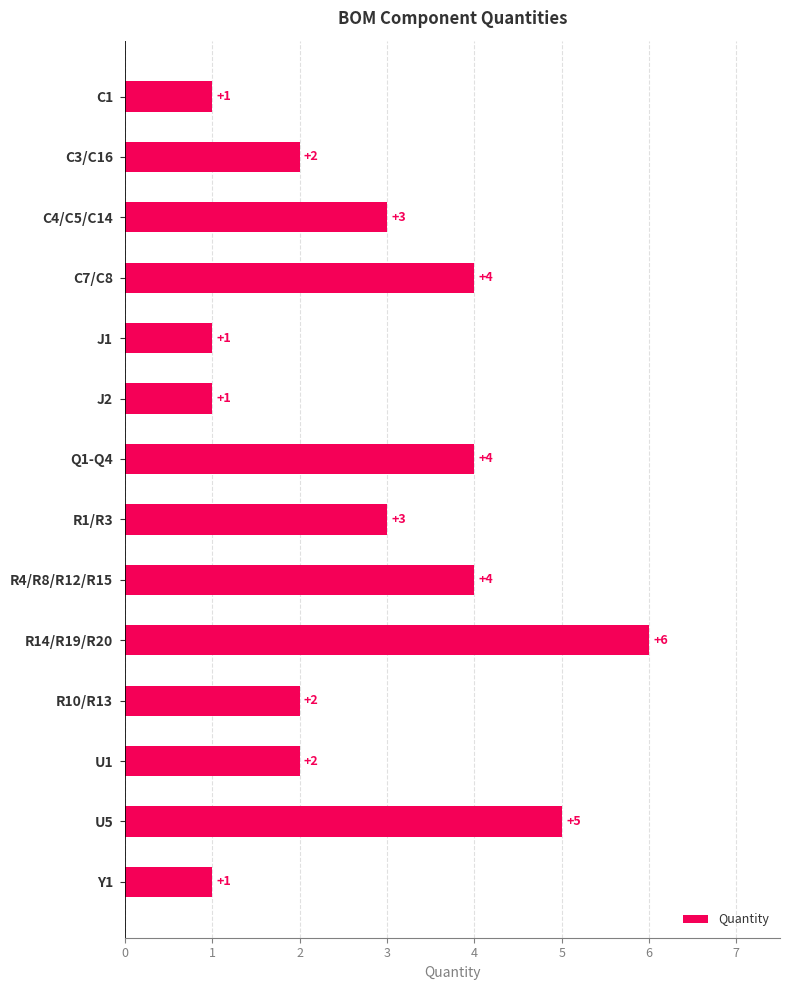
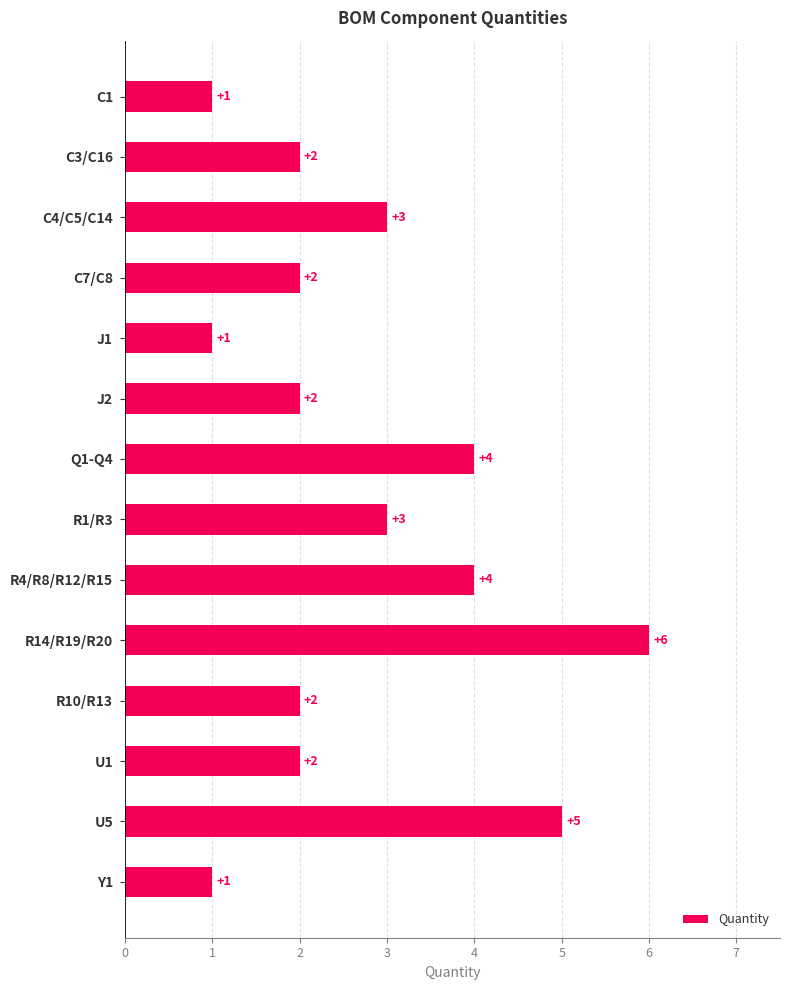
C7/C8: +4 -> +2
J2: +1 -> +2
